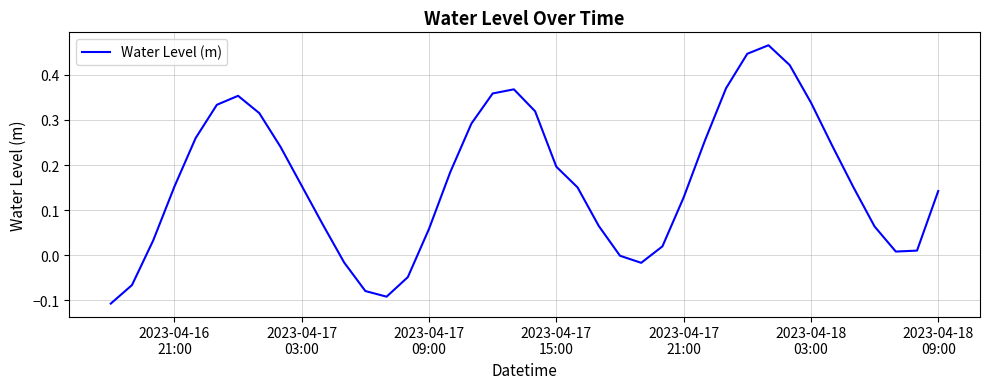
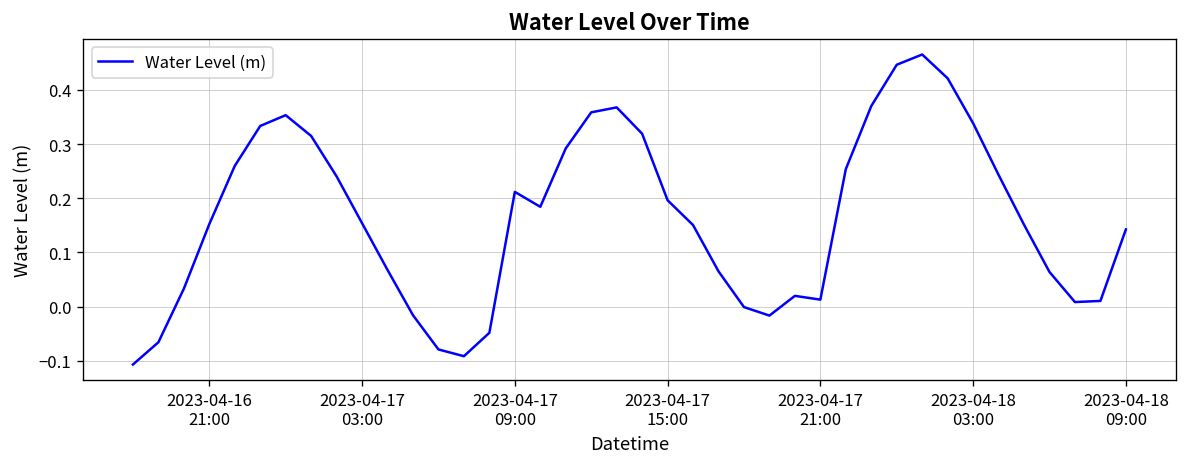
2023-04-17 09:00: 0.06 -> 0.21
2023-04-17 21:00: 0.13 -> 0.01
